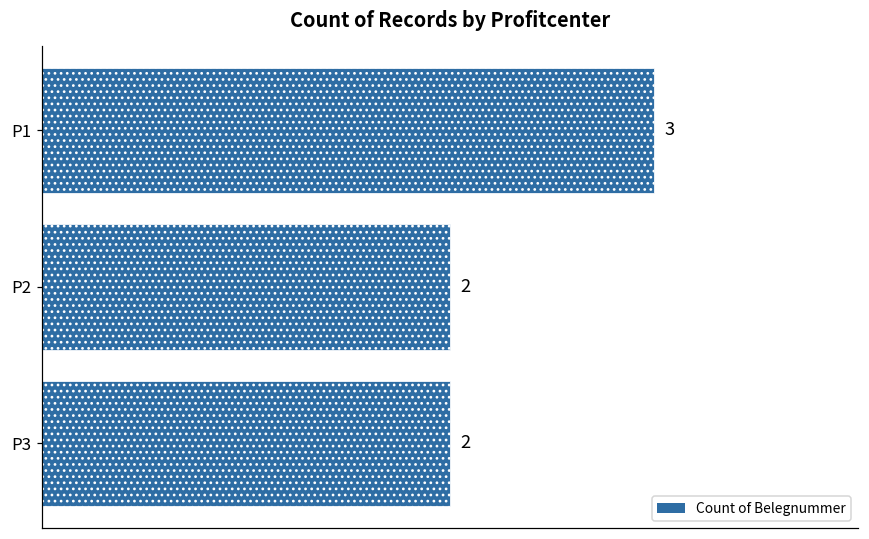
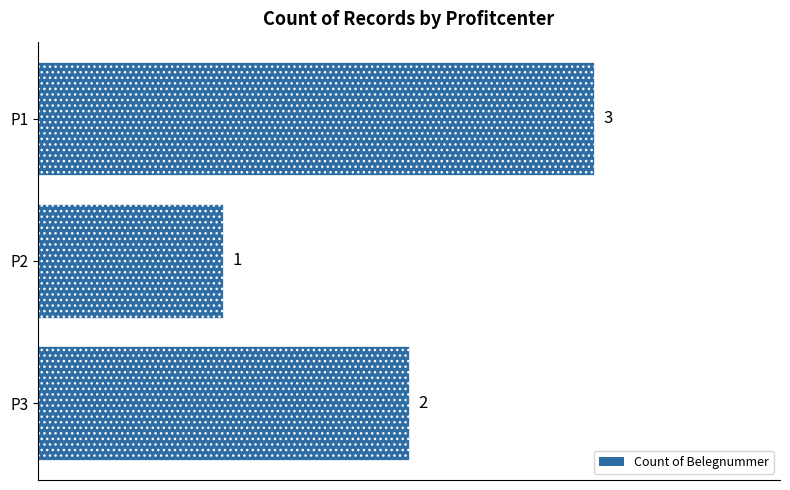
P2: 2 -> 1
